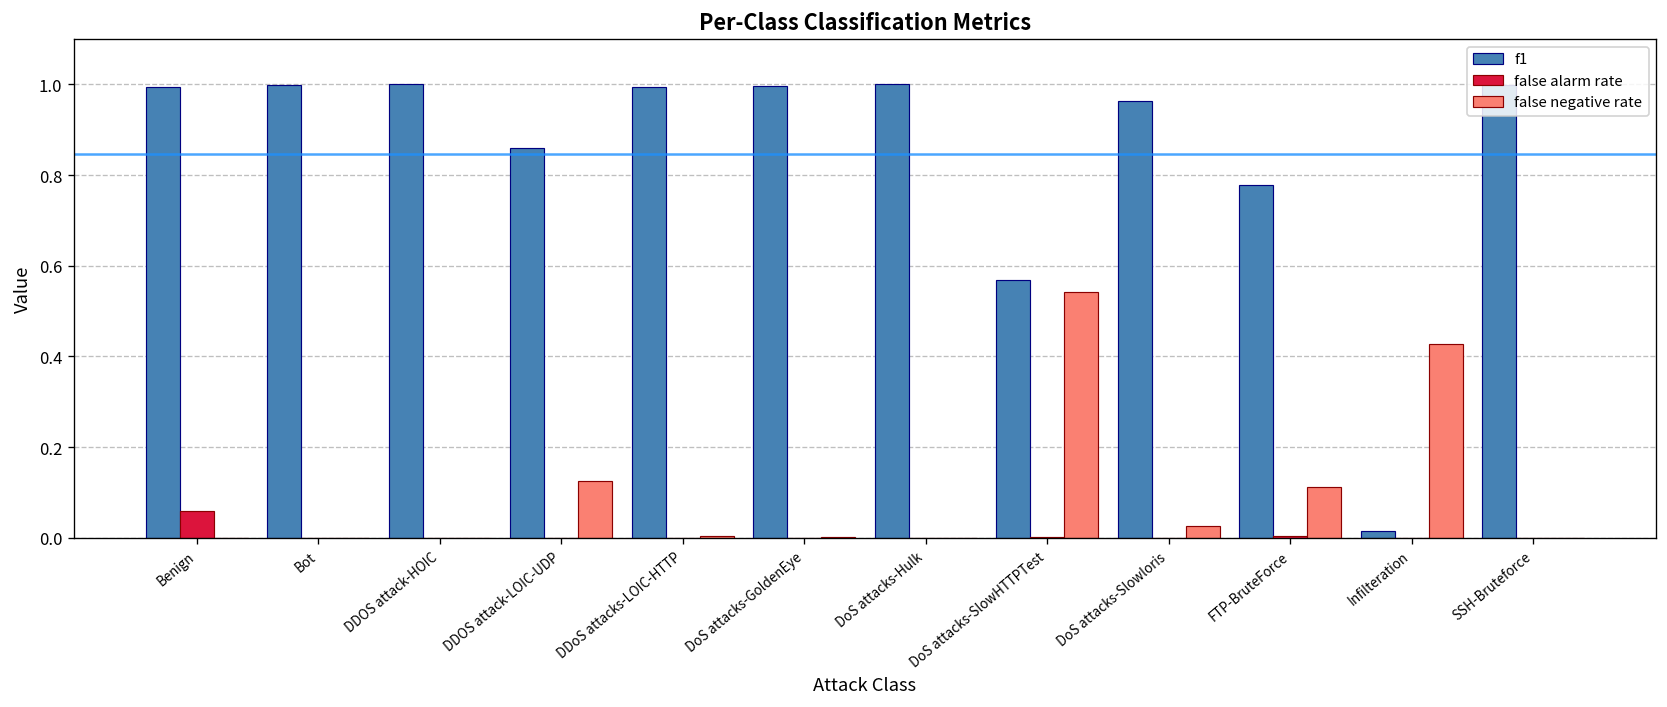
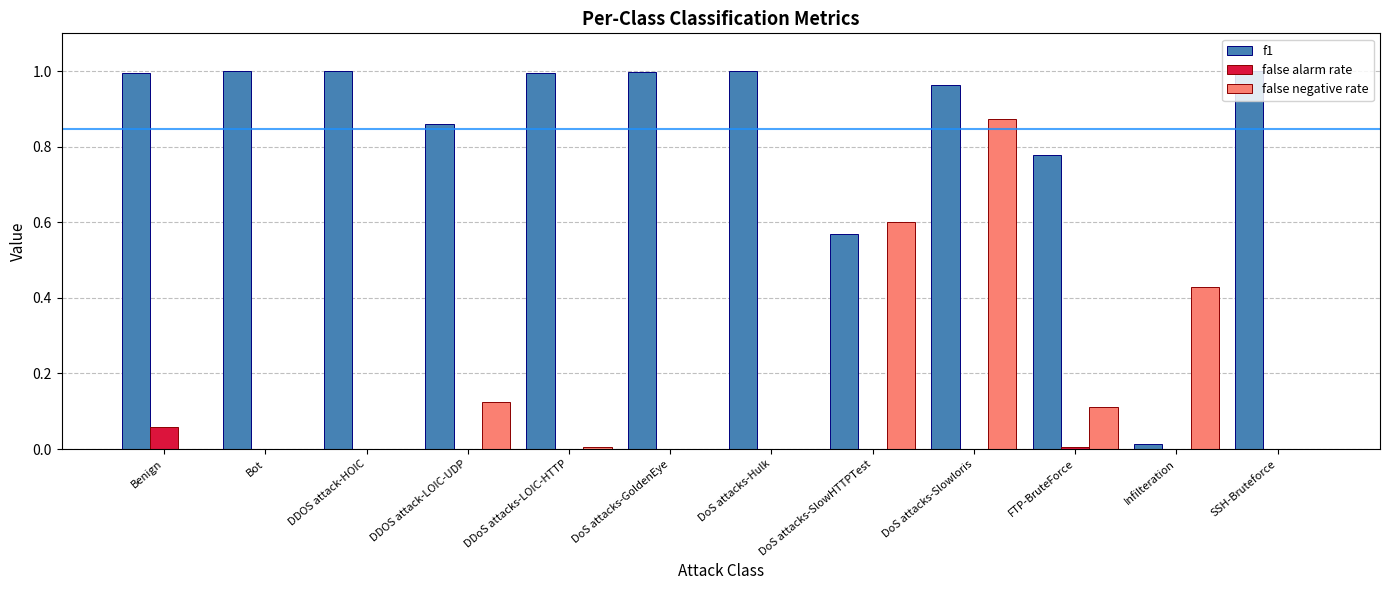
false negative rate, DoS attacks-SlowHTTPTest: 0.54 -> 0.60
false negative rate, DoS attacks-Slowloris: 0.03 -> 0.87
